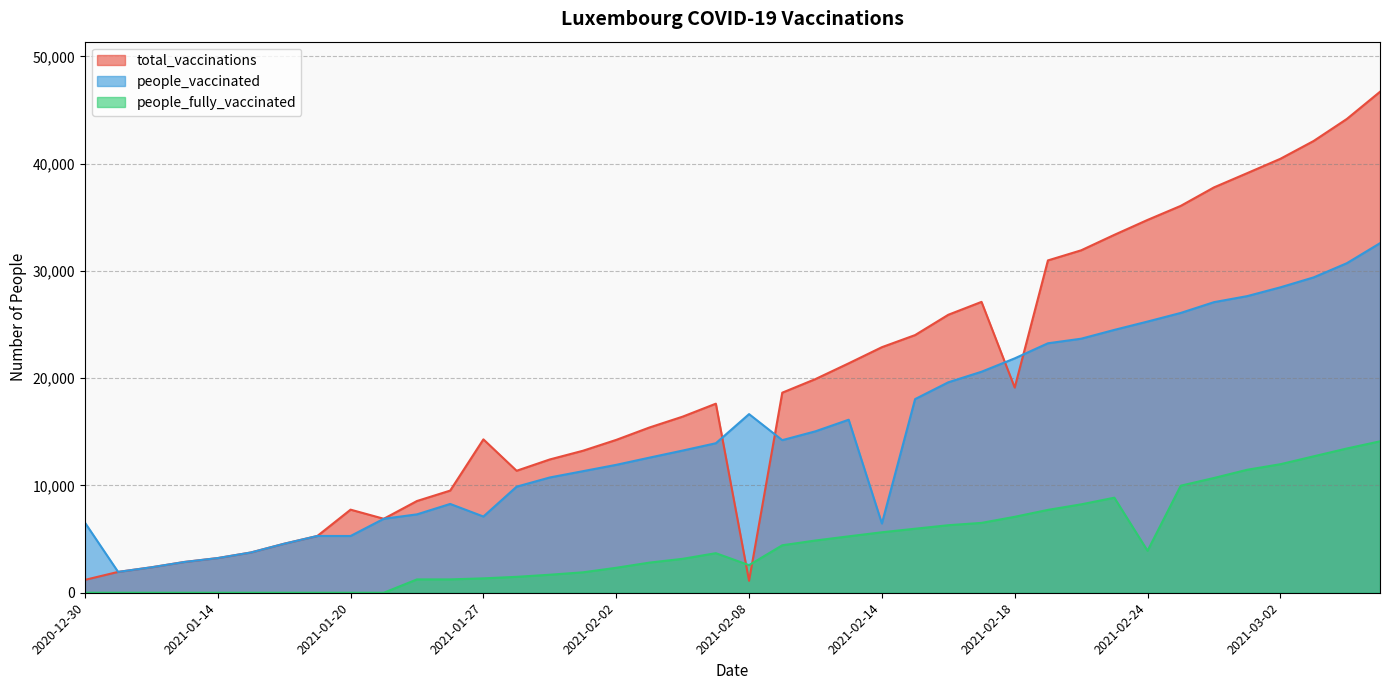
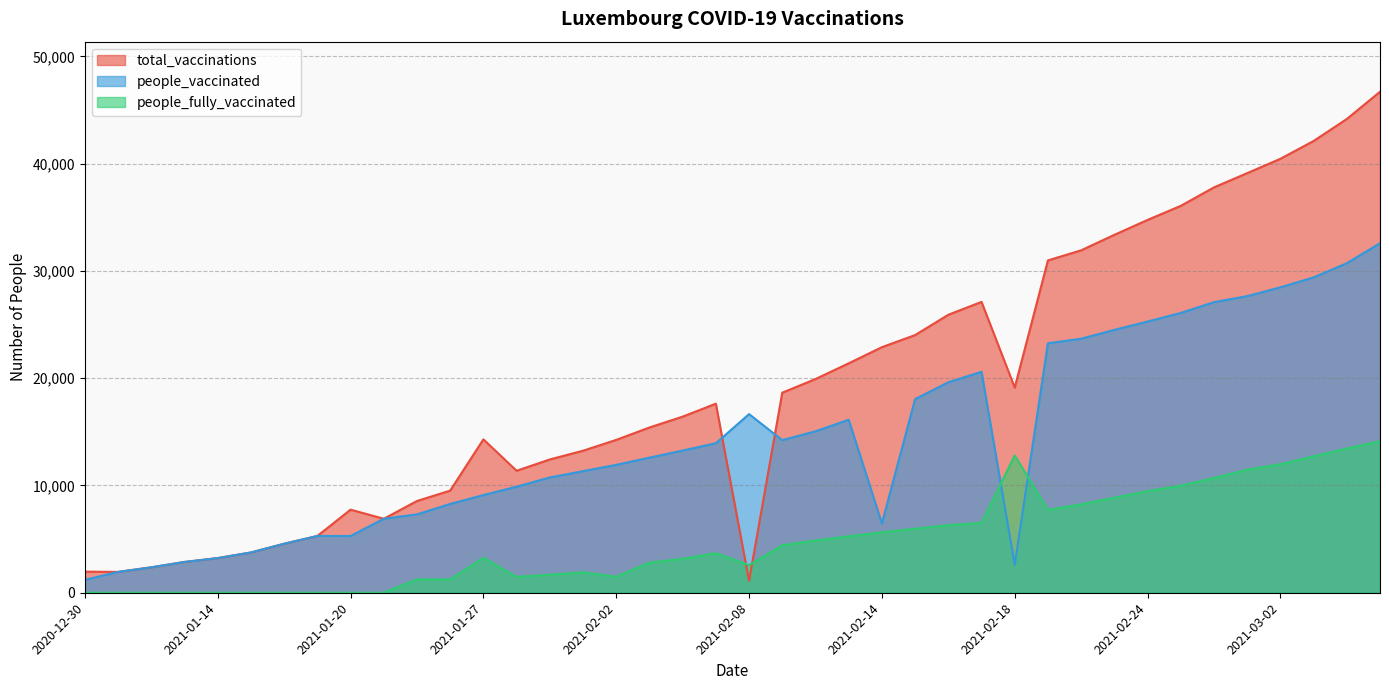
total_vaccinations, 2020-12-30: 1,200 -> 2,000
people_vaccinated, 2020-12-30: 6,500 -> 1,200
people_vaccinated, 2021-01-27: 7,100 -> 9,100
people_fully_vaccinated, 2021-01-27: 1,300 -> 3,300
people_fully_vaccinated, 2021-02-02: 2,300 -> 1,500
people_vaccinated, 2021-02-18: 21,900 -> 2,600
people_fully_vaccinated, 2021-02-18: 7,100 -> 12,800
people_fully_vaccinated, 2021-02-24: 3,900 -> 9,500
